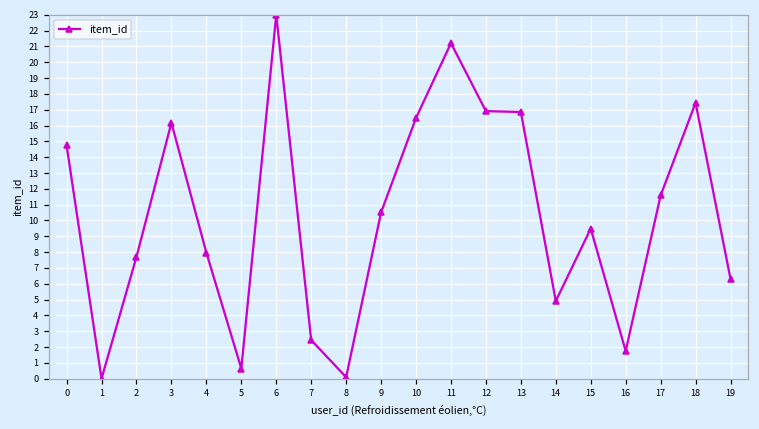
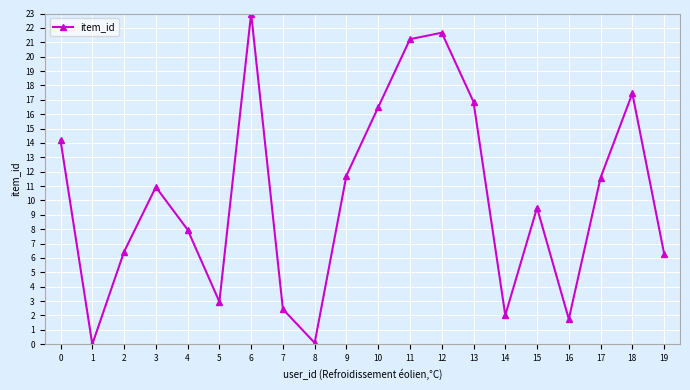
0: 14.7 -> 14.2
2: 7.7 -> 6.4
3: 16.2 -> 10.9
5: 0.6 -> 3.0
9: 10.5 -> 11.7
12: 16.9 -> 21.7
14: 4.9 -> 2.0
